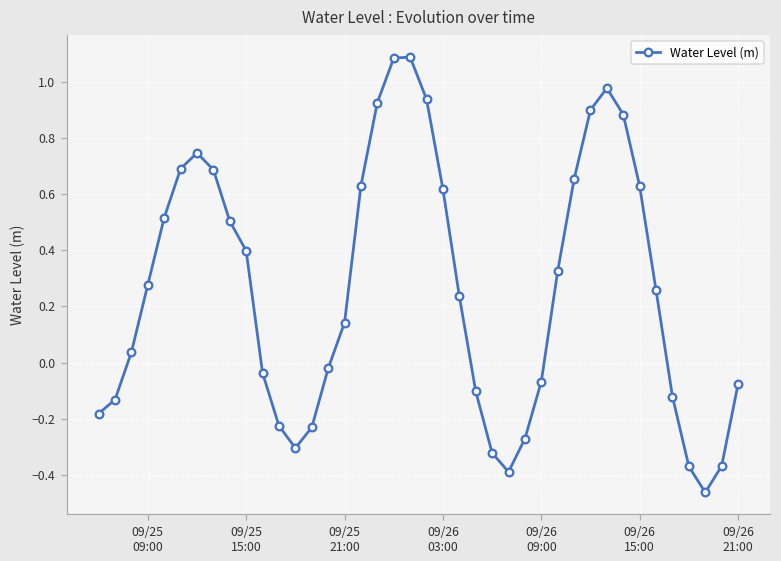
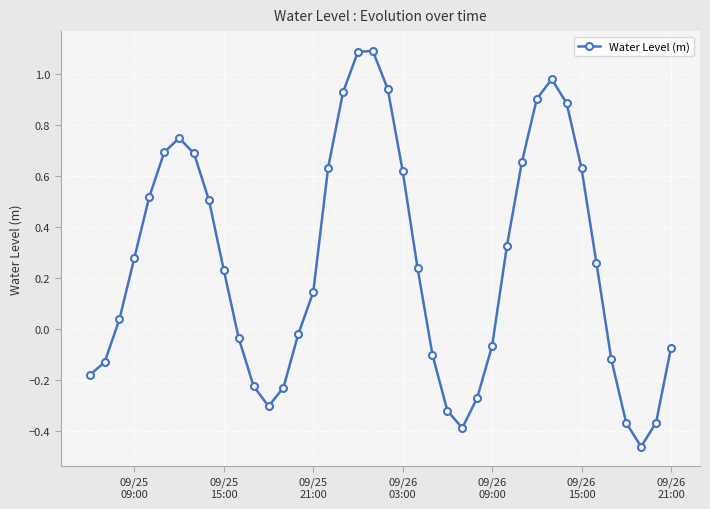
09/25 15:00: 0.40 -> 0.23
